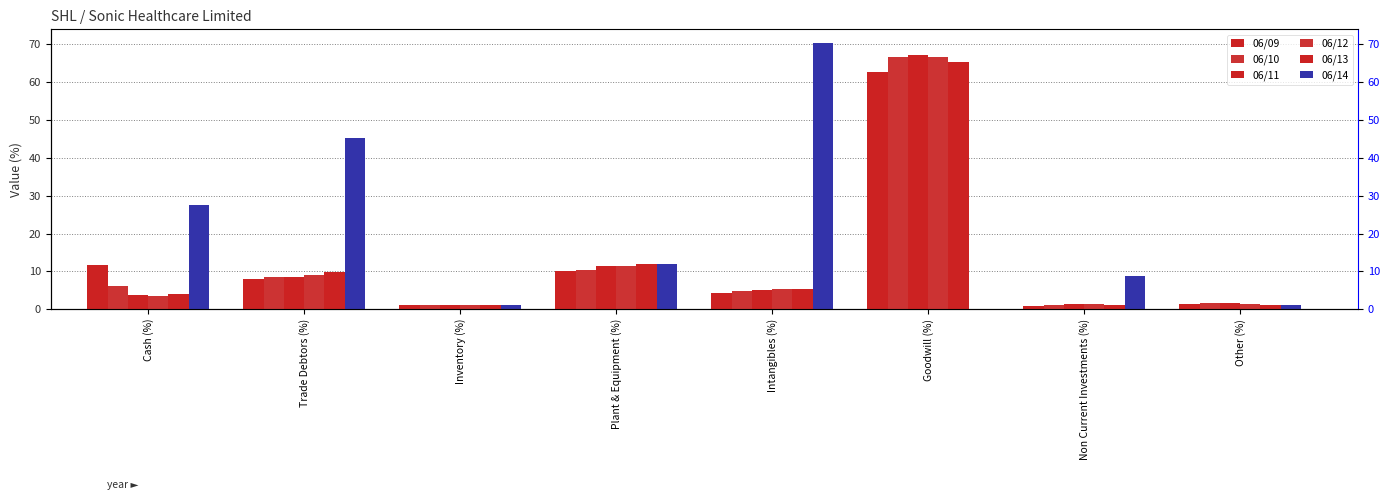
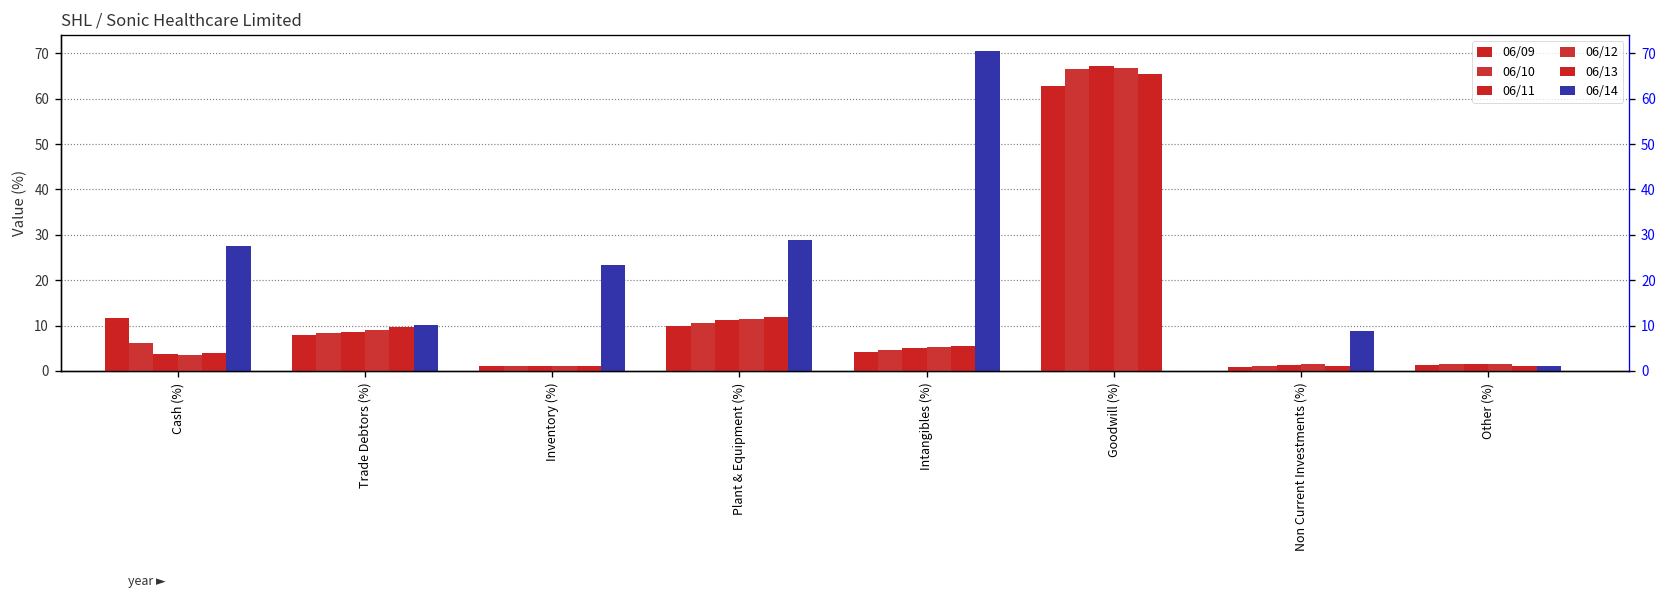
06/14, Trade Debtors (%): 45 -> 10
06/14, Inventory (%): 1 -> 23
06/14, Plant & Equipment (%): 12 -> 29
